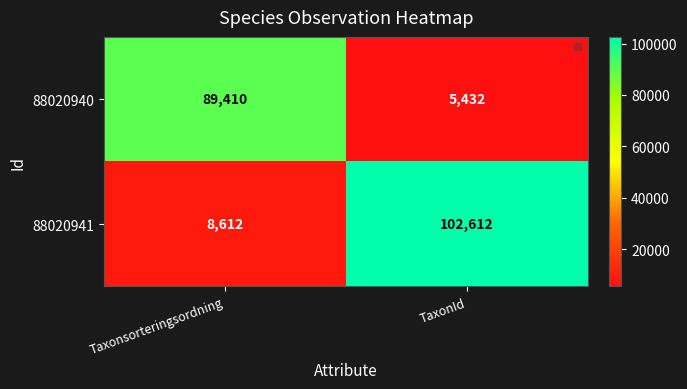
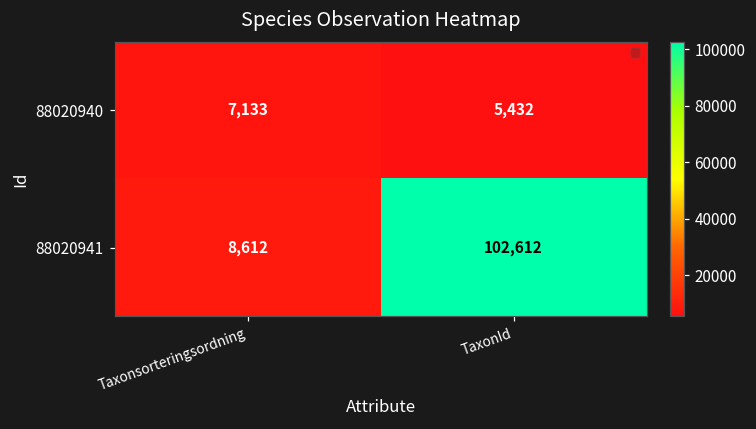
88020940, Taxonsorteringsordning: 89,410 -> 7,133
